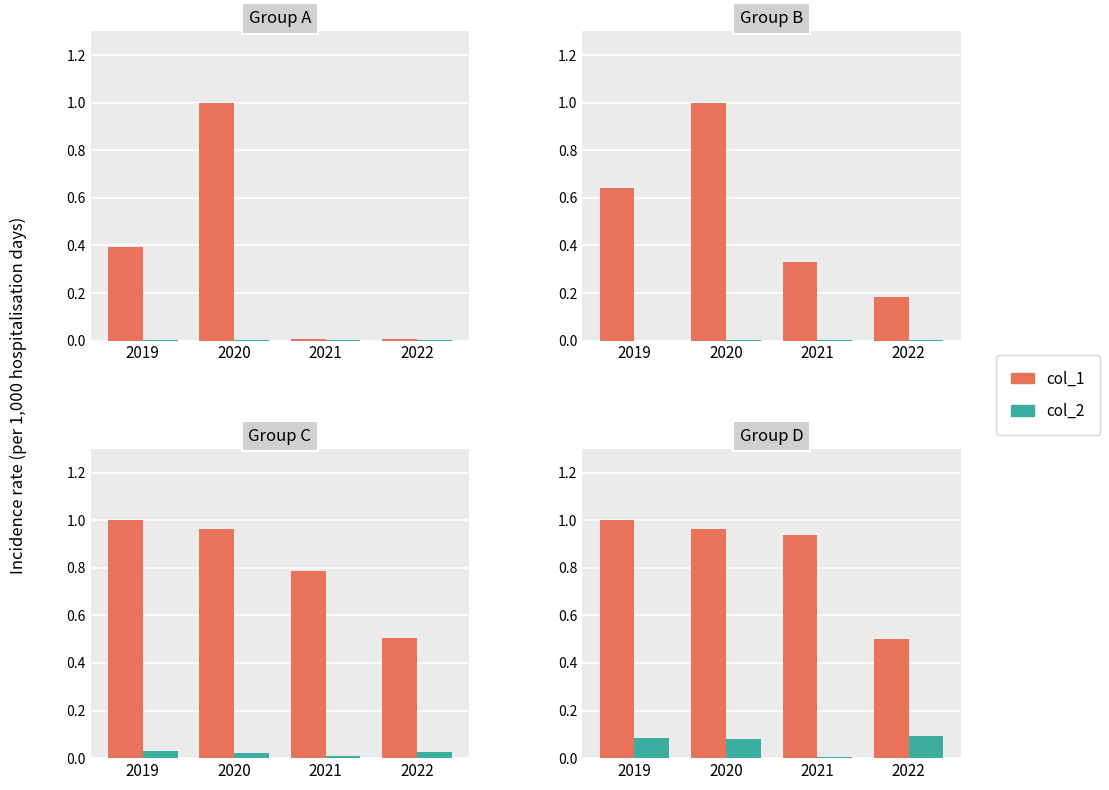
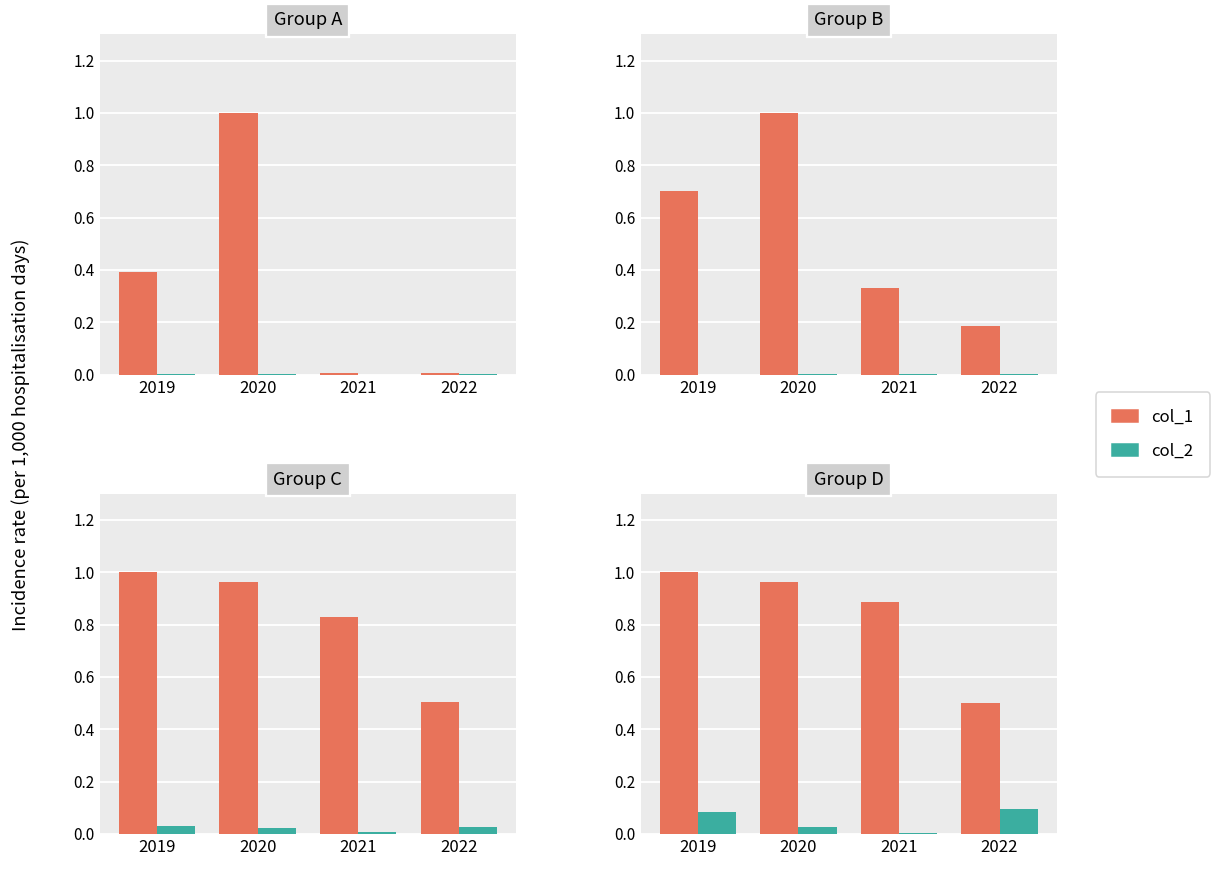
Group B, col_1, 2019: 0.64 -> 0.70
Group C, col_1, 2021: 0.79 -> 0.83
Group D, col_2, 2020: 0.08 -> 0.03
Group D, col_1, 2021: 0.94 -> 0.89
